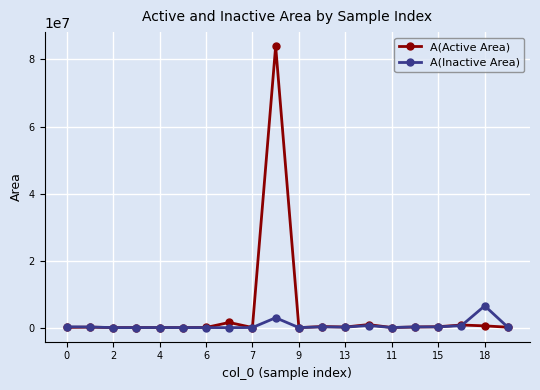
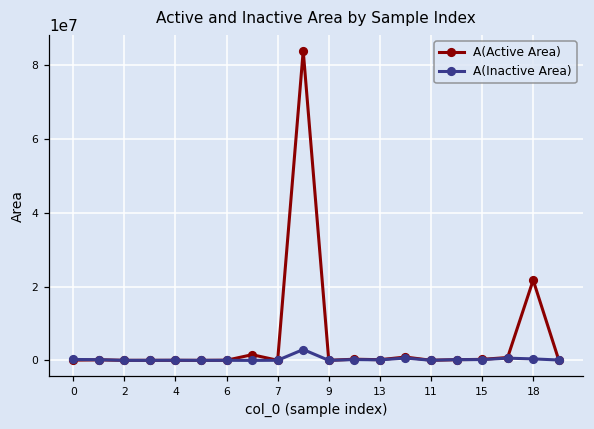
A(Active Area), 18: 1000000 -> 22000000
A(Inactive Area), 18: 7000000 -> 0
